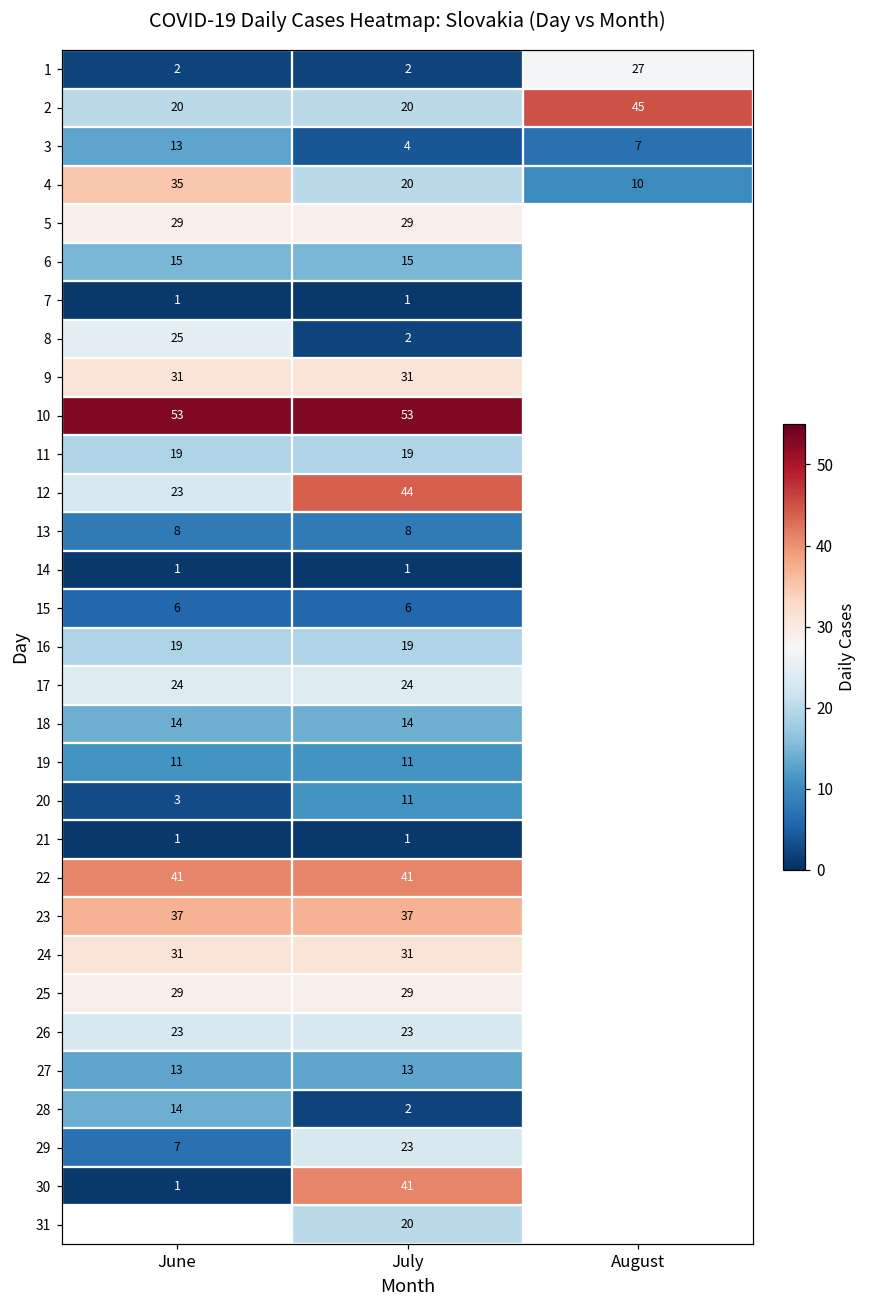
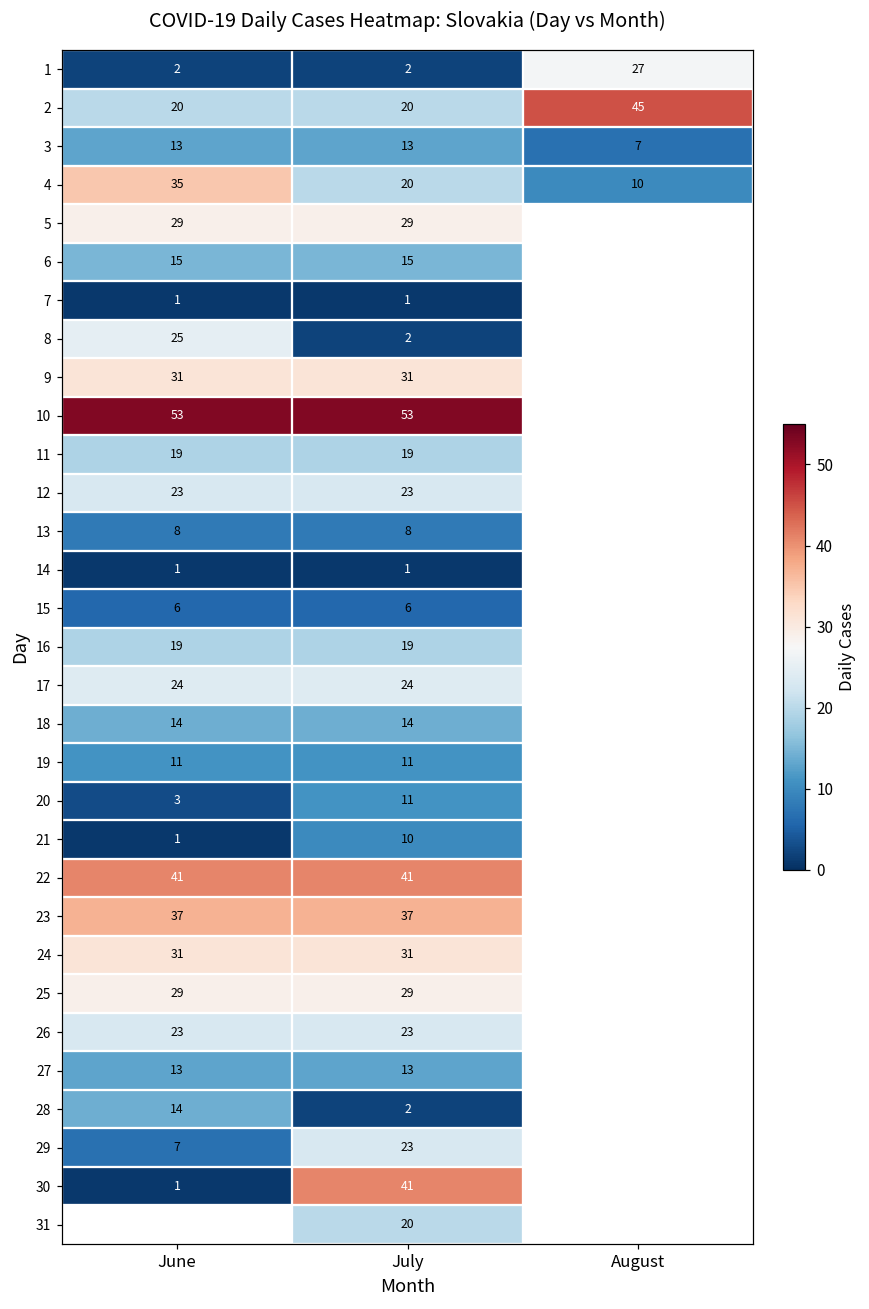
3, July: 4 -> 13
12, July: 44 -> 23
21, July: 1 -> 10
